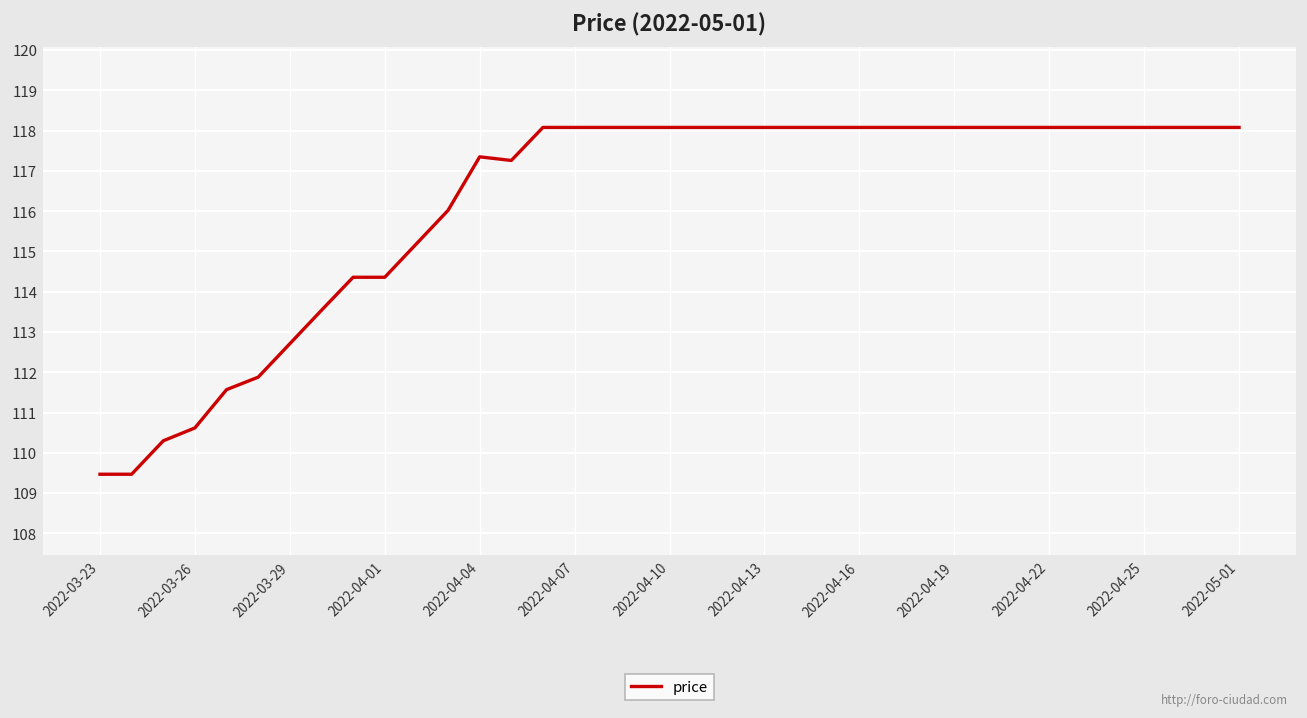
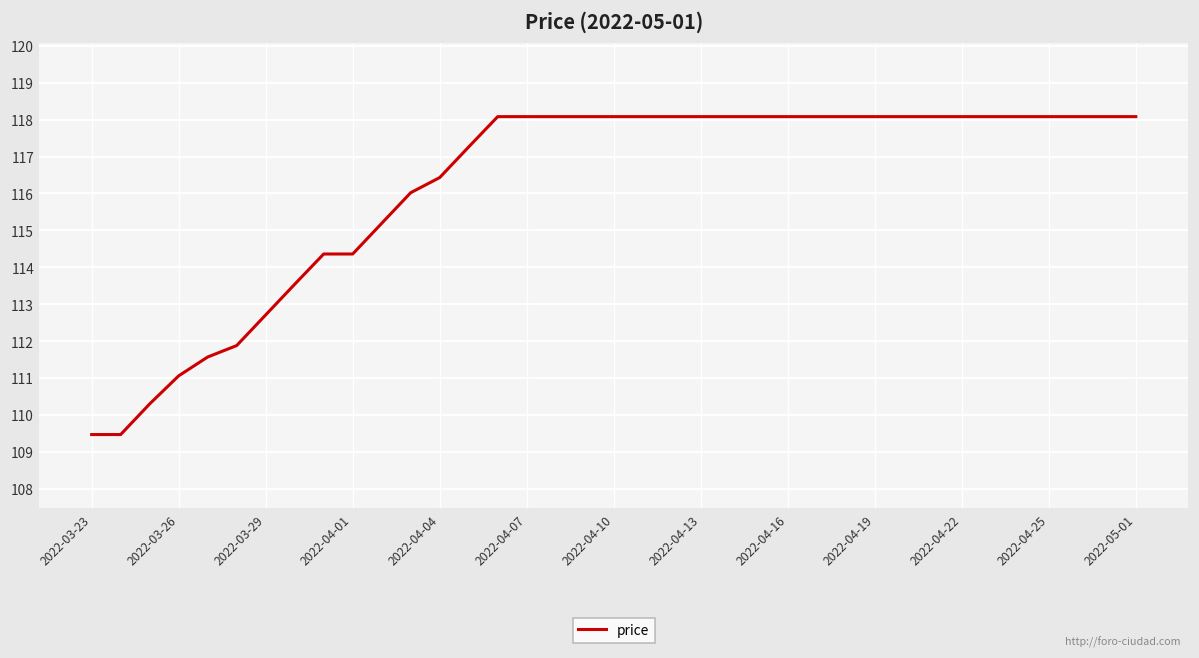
2022-03-26: 110.6 -> 111.1
2022-04-04: 117.4 -> 116.4
